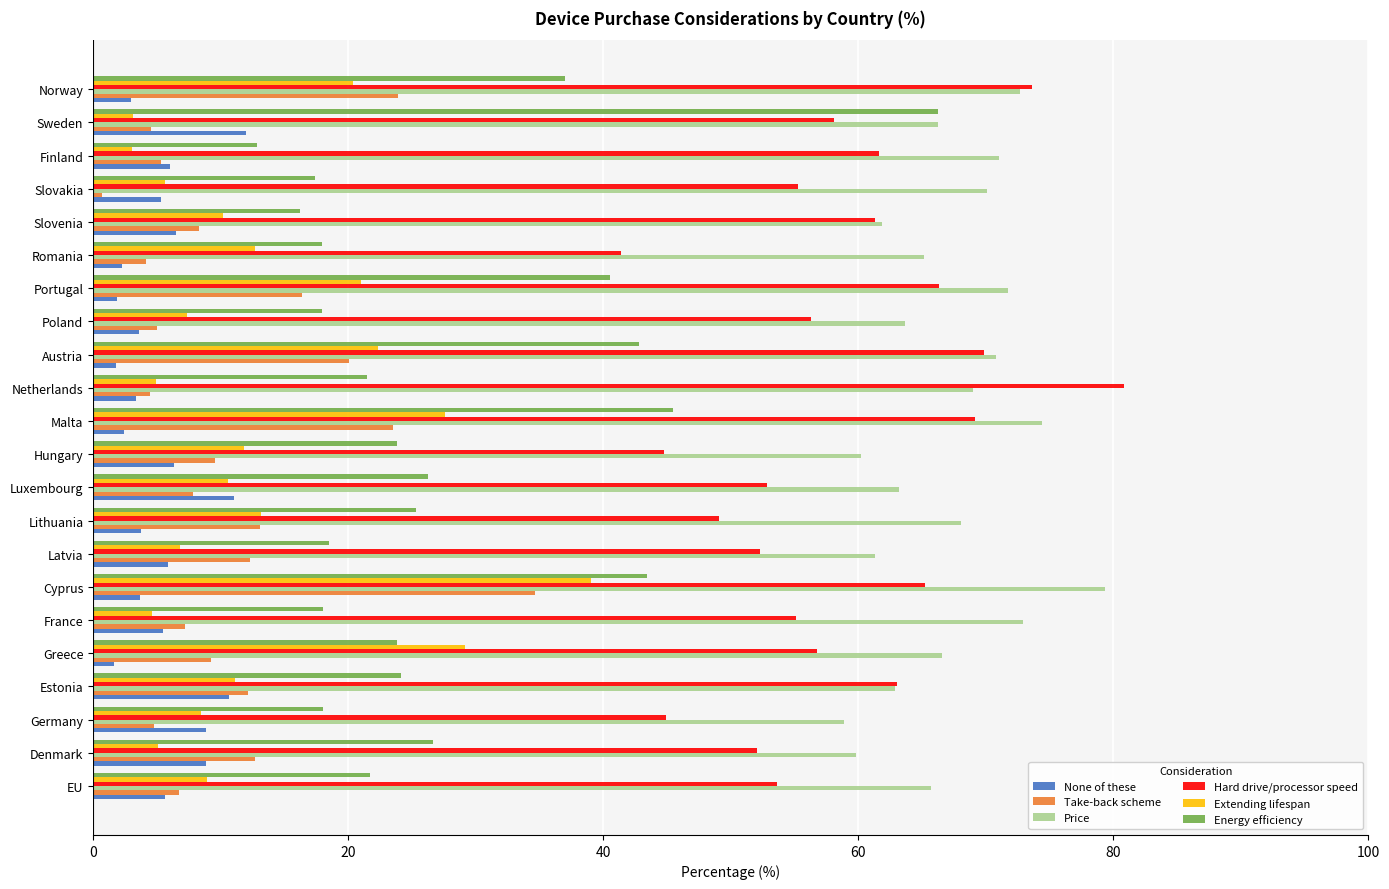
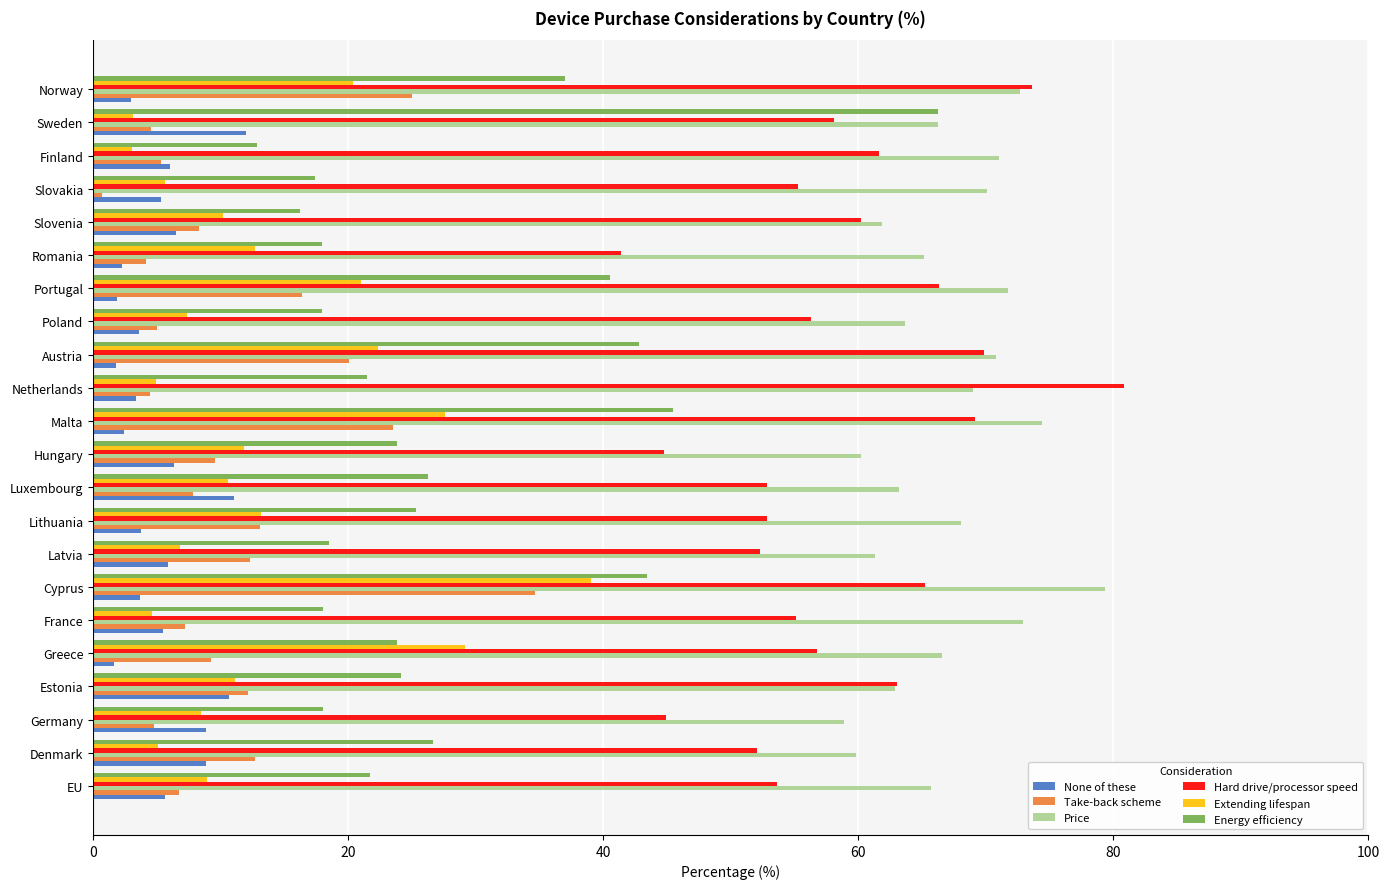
Take-back scheme, Norway: 23.9 -> 25.0
Hard drive/processor speed, Slovenia: 61.3 -> 60.2
Hard drive/processor speed, Lithuania: 49.1 -> 52.9
